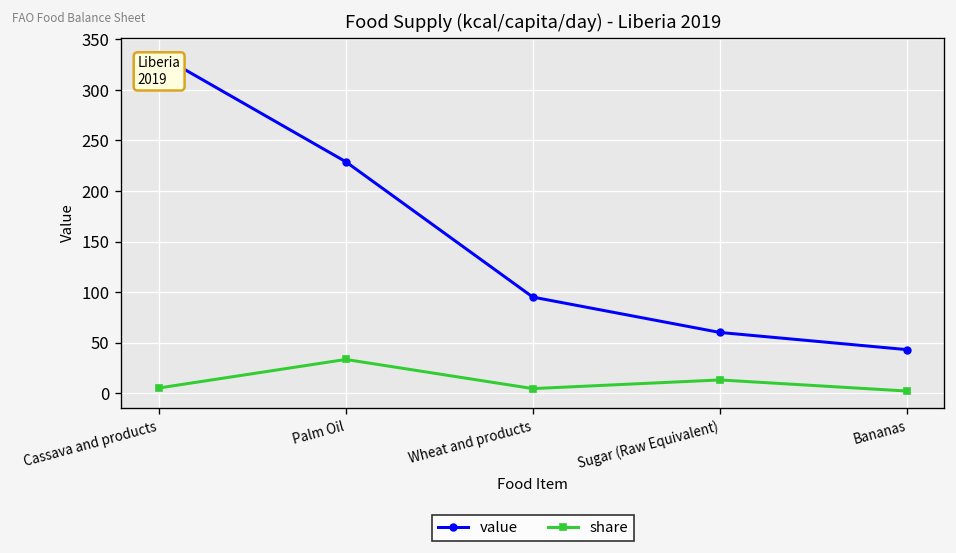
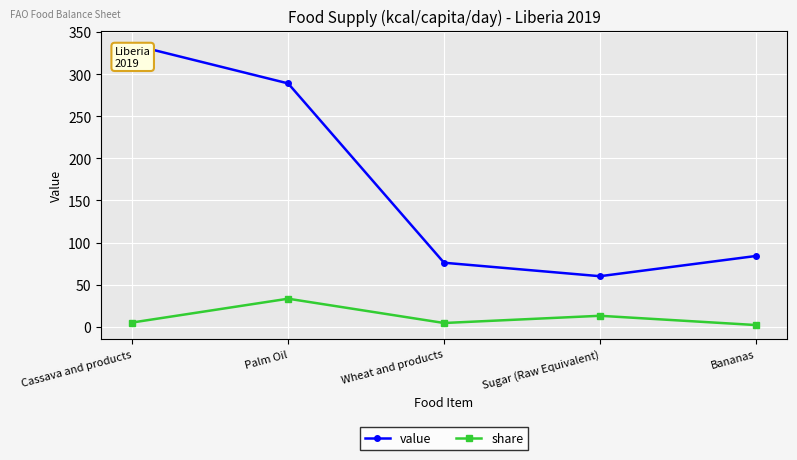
value, Palm Oil: 230 -> 290
value, Wheat and products: 100 -> 80
value, Bananas: 40 -> 80
